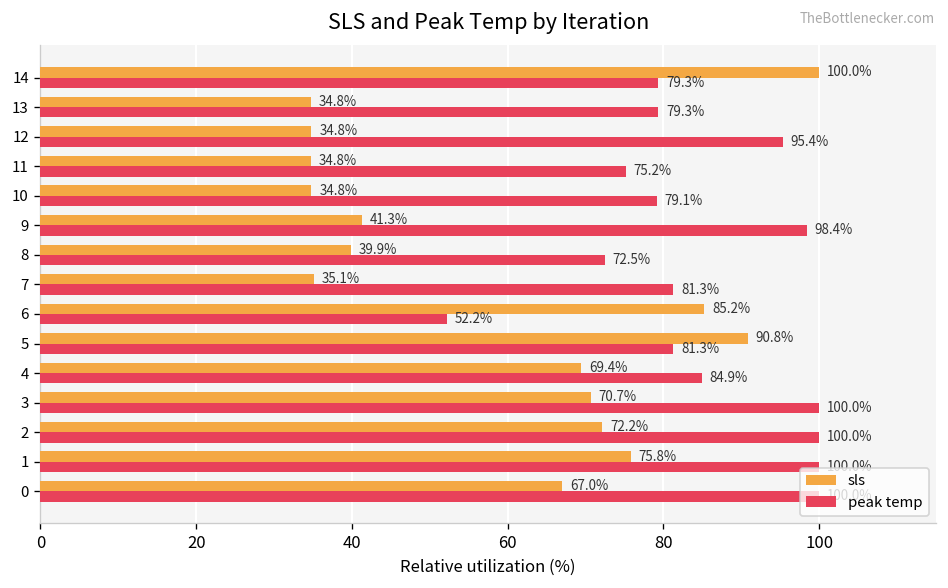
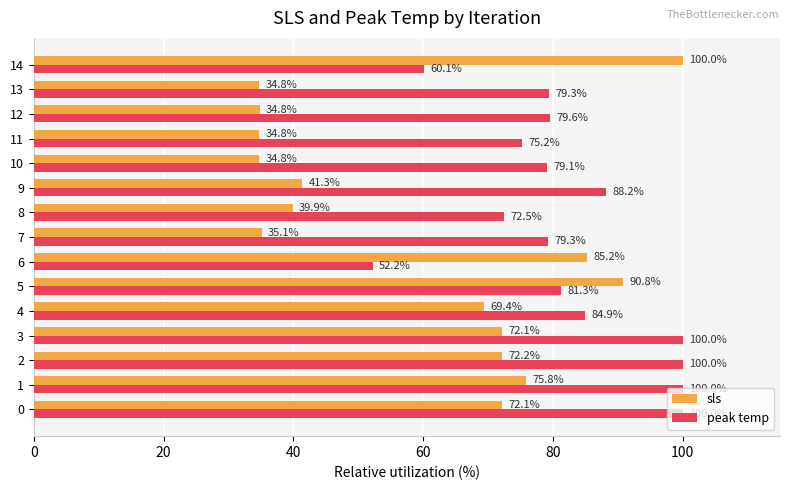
peak temp, 14: 79.3% -> 60.1%
peak temp, 12: 95.4% -> 79.6%
peak temp, 9: 98.4% -> 88.2%
peak temp, 7: 81.3% -> 79.3%
sls, 3: 70.7% -> 72.1%
sls, 0: 67.0% -> 72.1%
